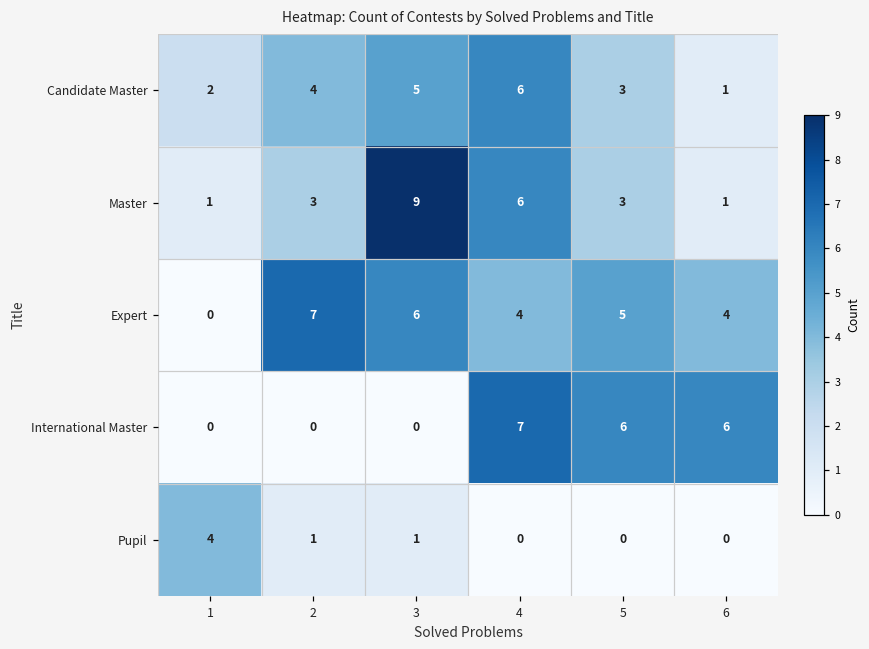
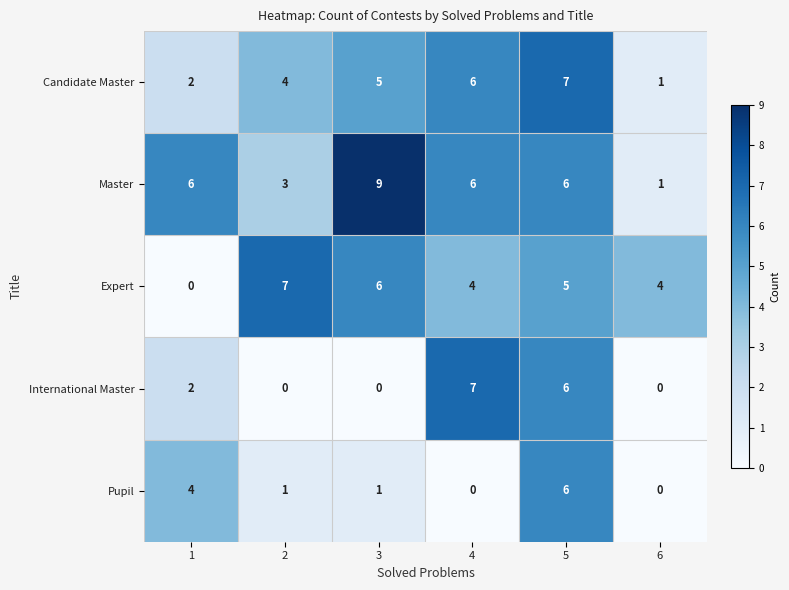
Candidate Master, 5: 3 -> 7
Master, 1: 1 -> 6
Master, 5: 3 -> 6
International Master, 1: 0 -> 2
International Master, 6: 6 -> 0
Pupil, 5: 0 -> 6
